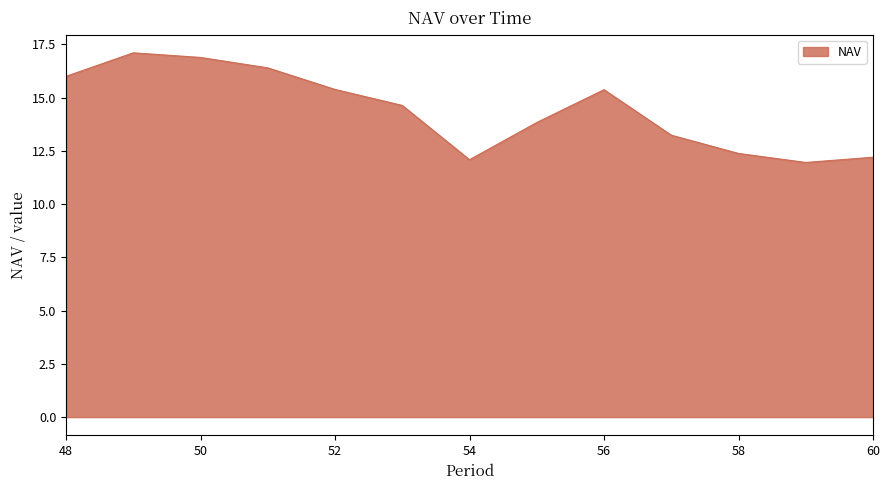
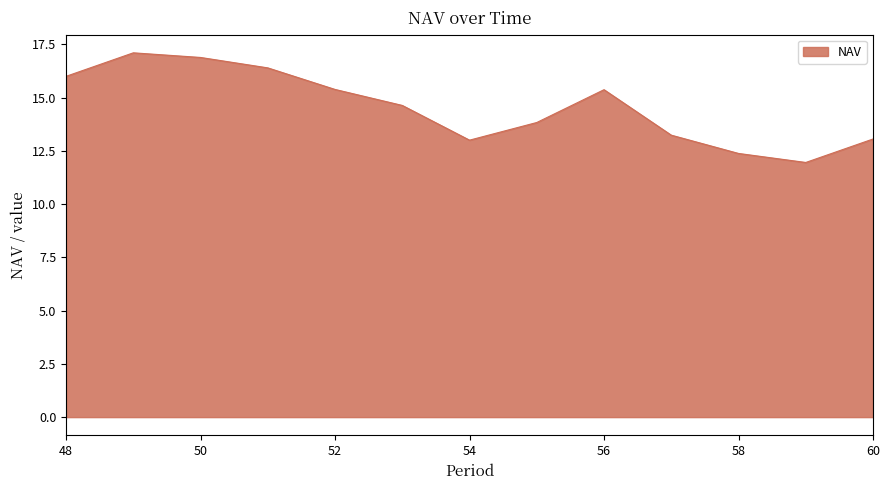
54: 12.1 -> 13.0
60: 12.2 -> 13.1
